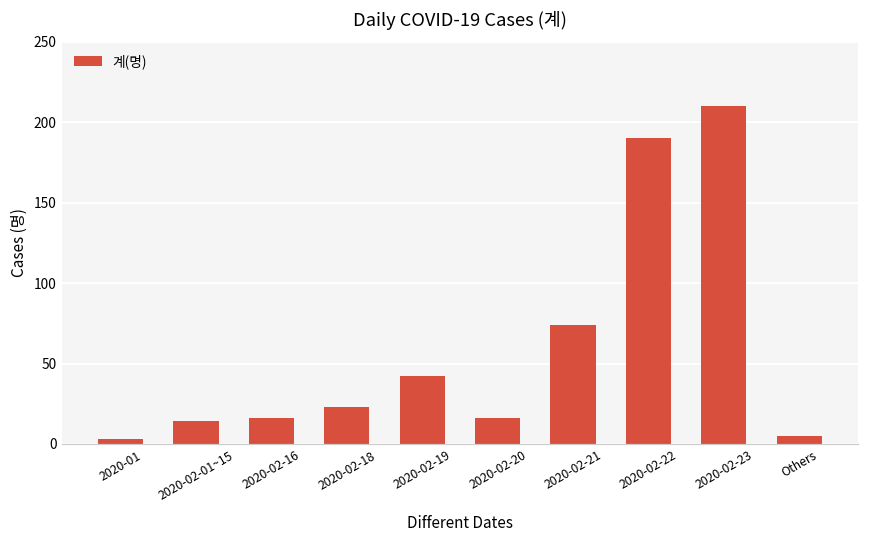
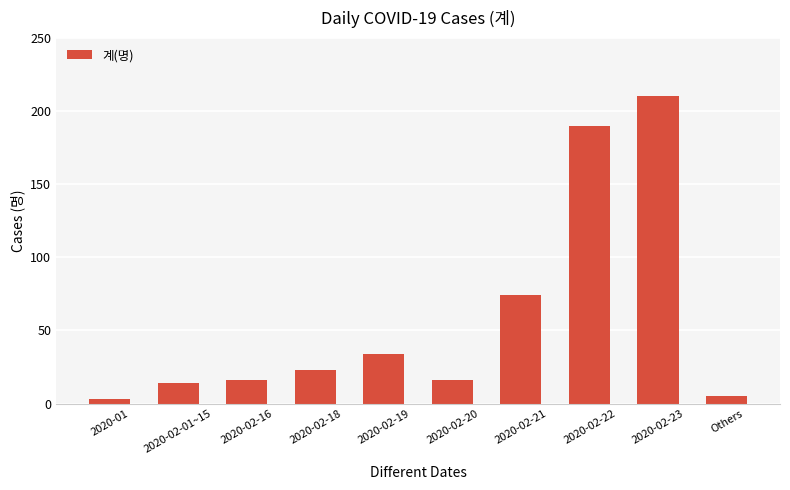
2020-02-19: 42 -> 34
